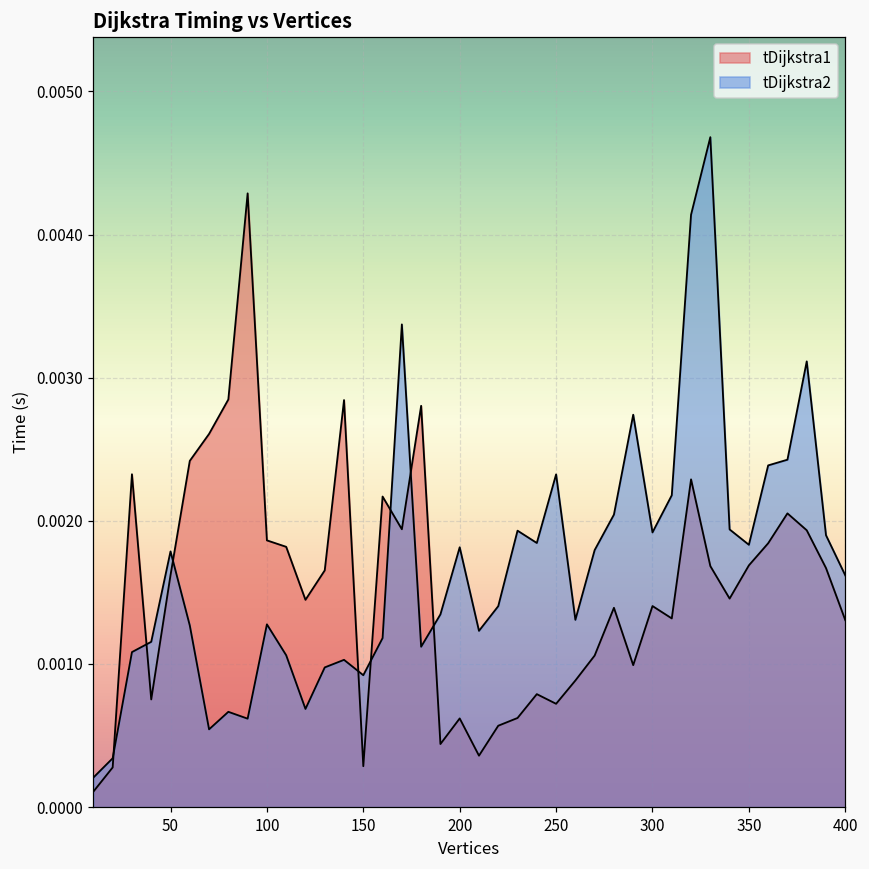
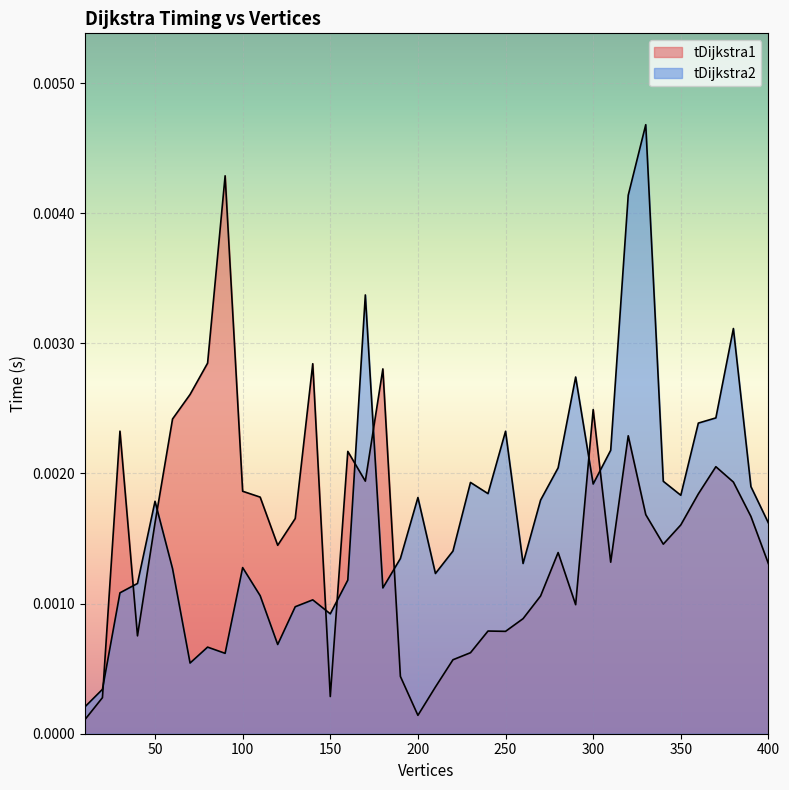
tDijkstra1, 200: 0.00062 -> 0.00014
tDijkstra1, 250: 0.00072 -> 0.00079
tDijkstra1, 300: 0.00140 -> 0.00249
tDijkstra1, 350: 0.00169 -> 0.00160
